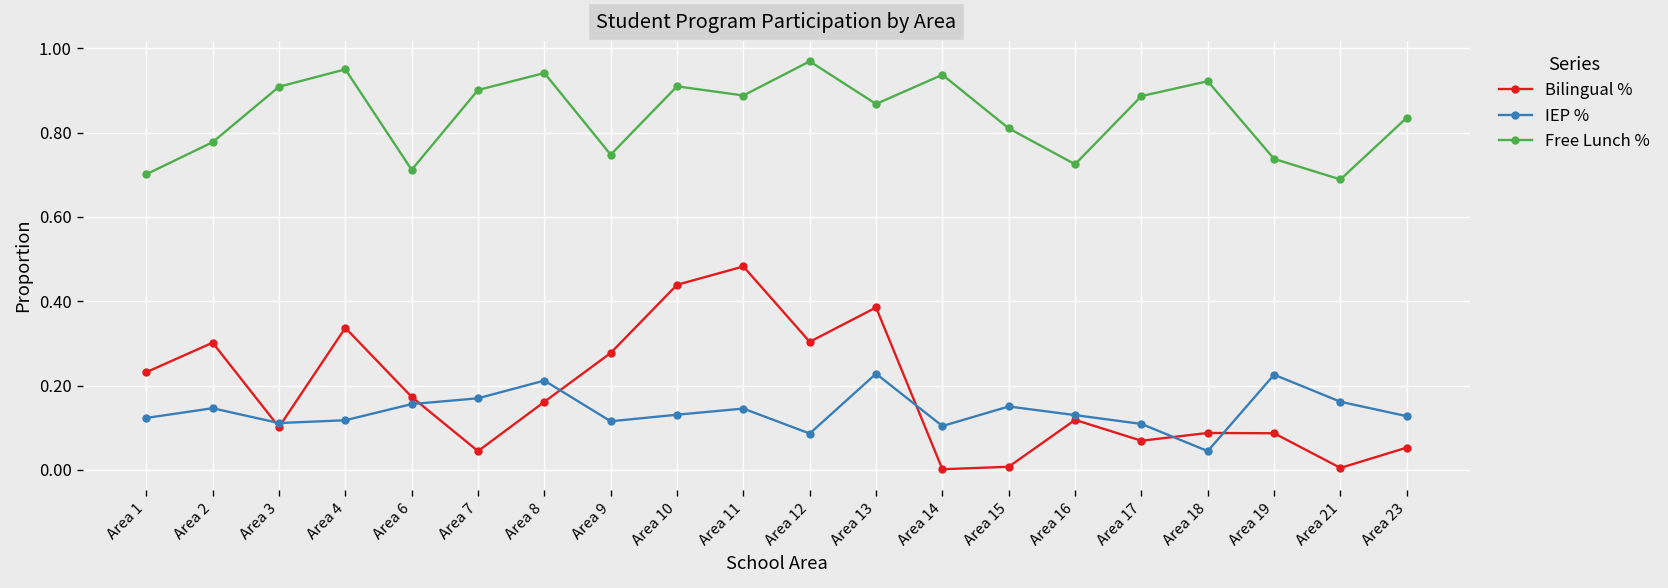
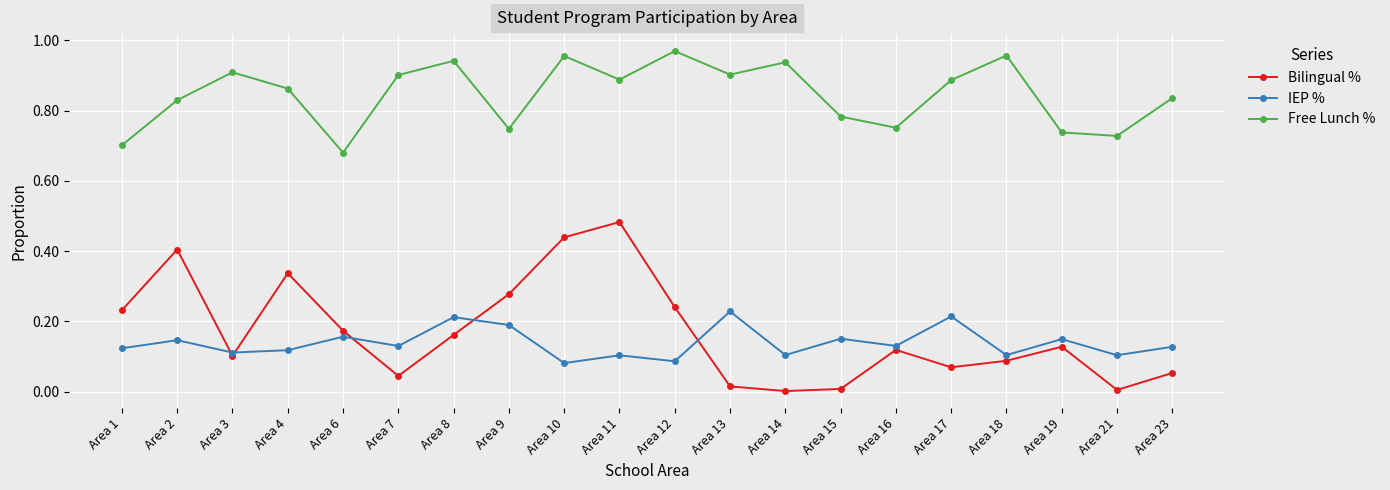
Bilingual %, Area 2: 0.30 -> 0.40
Free Lunch %, Area 2: 0.78 -> 0.83
Free Lunch %, Area 4: 0.95 -> 0.86
Free Lunch %, Area 6: 0.71 -> 0.68
IEP %, Area 7: 0.17 -> 0.13
IEP %, Area 9: 0.12 -> 0.19
IEP %, Area 10: 0.13 -> 0.08
Free Lunch %, Area 10: 0.91 -> 0.96
IEP %, Area 11: 0.15 -> 0.10
Bilingual %, Area 12: 0.30 -> 0.24
Bilingual %, Area 13: 0.39 -> 0.01
Free Lunch %, Area 13: 0.87 -> 0.90
Free Lunch %, Area 15: 0.81 -> 0.78
Free Lunch %, Area 16: 0.73 -> 0.75
IEP %, Area 17: 0.11 -> 0.21
IEP %, Area 18: 0.04 -> 0.10
Free Lunch %, Area 18: 0.92 -> 0.96
Bilingual %, Area 19: 0.09 -> 0.13
IEP %, Area 19: 0.23 -> 0.15
IEP %, Area 21: 0.16 -> 0.10
Free Lunch %, Area 21: 0.69 -> 0.73
